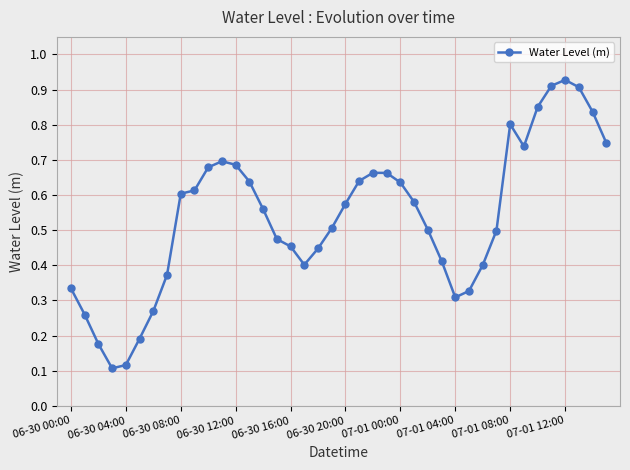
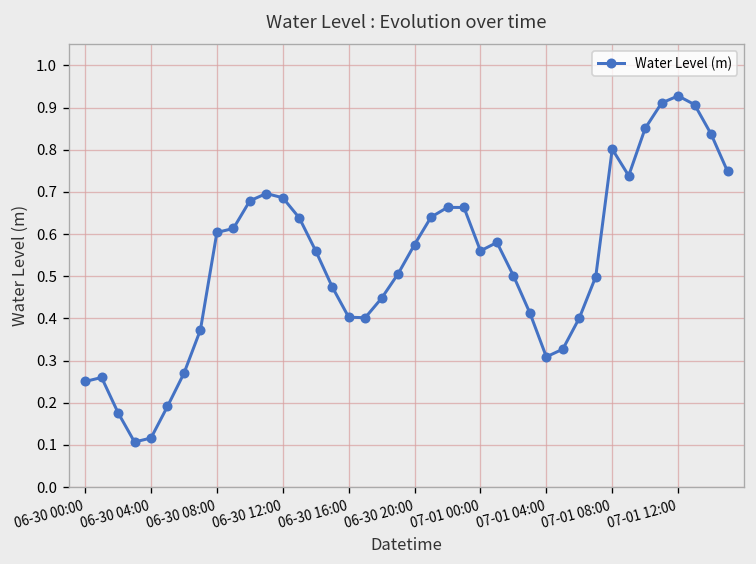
06-30 00:00: 0.33 -> 0.25
06-30 16:00: 0.45 -> 0.40
07-01 00:00: 0.64 -> 0.56
